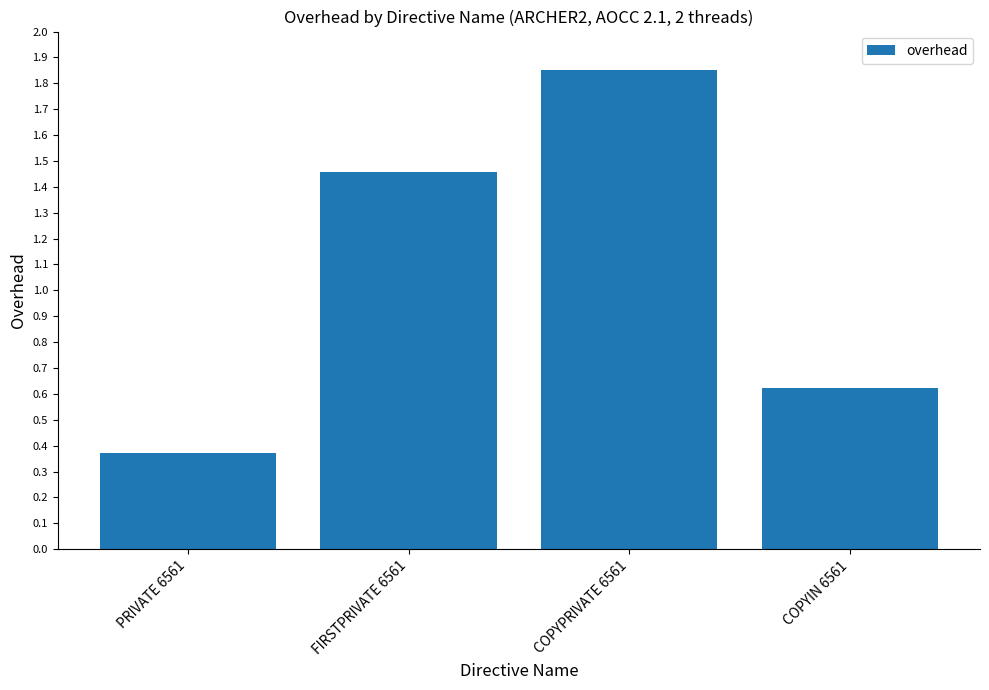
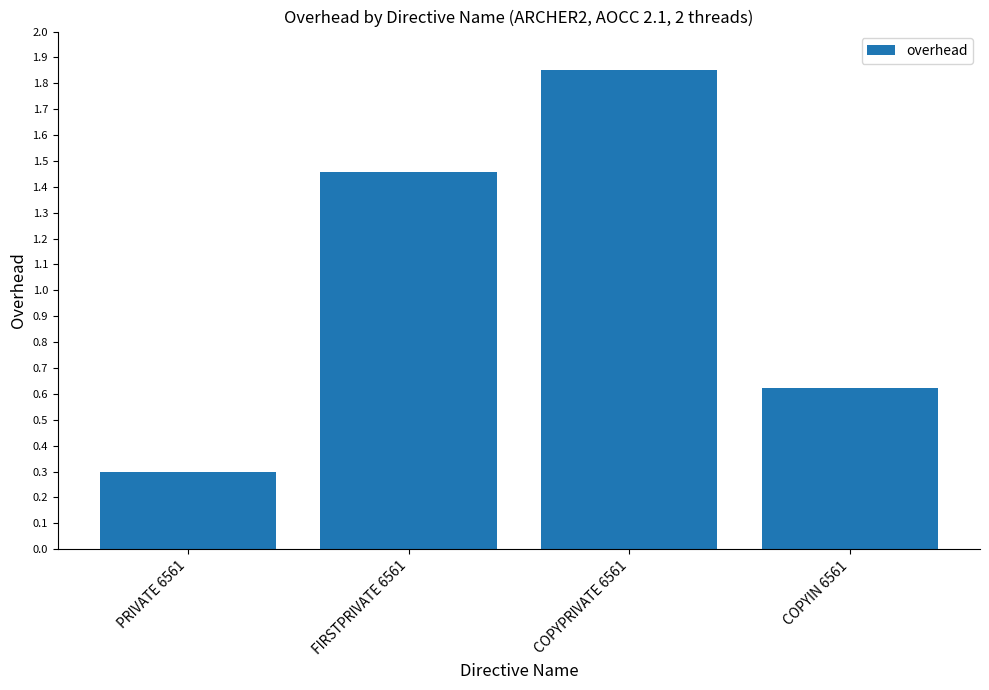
PRIVATE 6561: 0.37 -> 0.30
